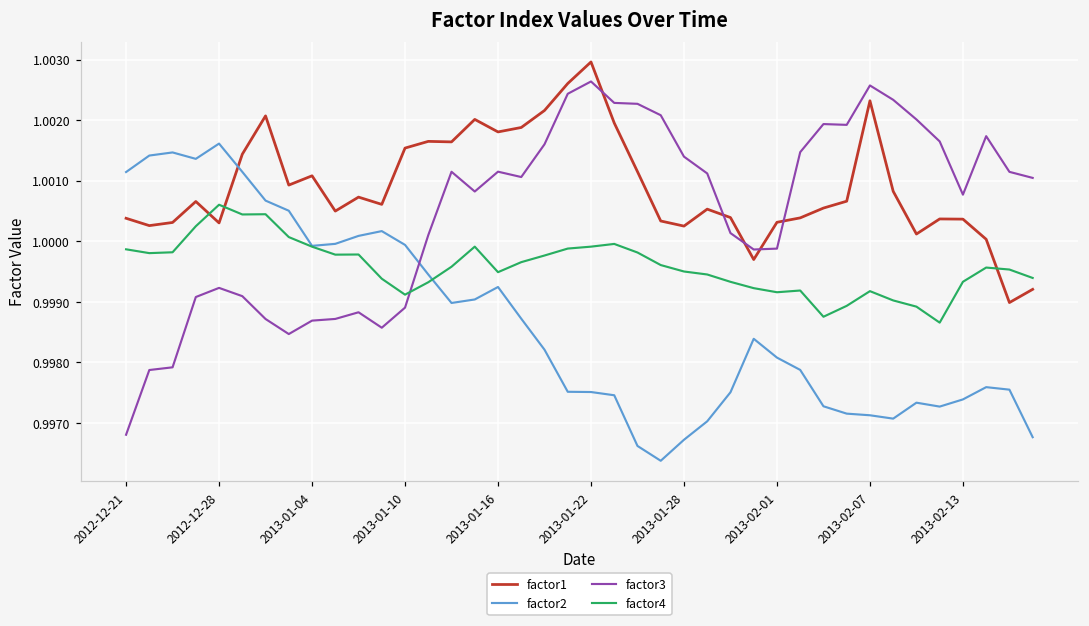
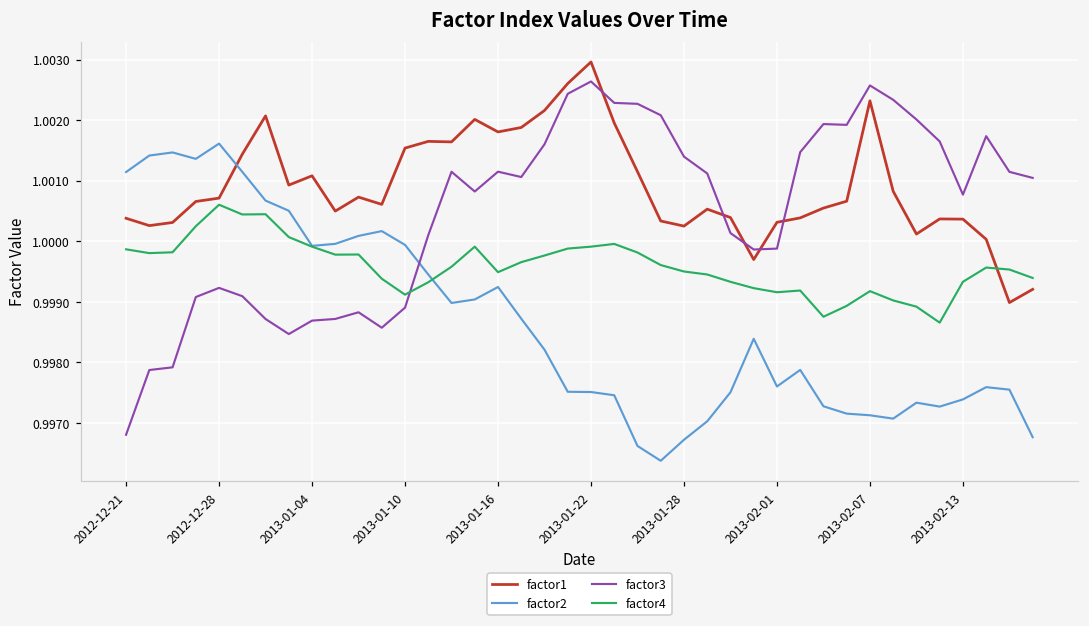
factor1, 2012-12-28: 1.0003 -> 1.0007
factor2, 2013-02-01: 0.9981 -> 0.9976
